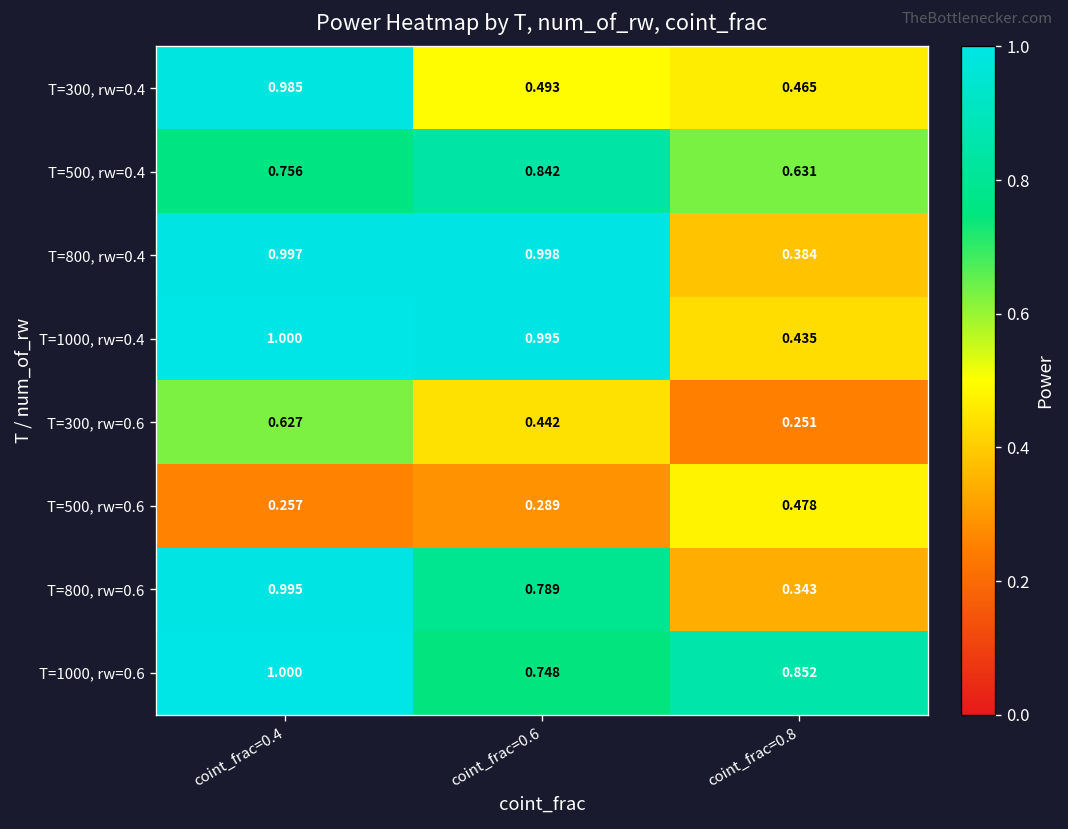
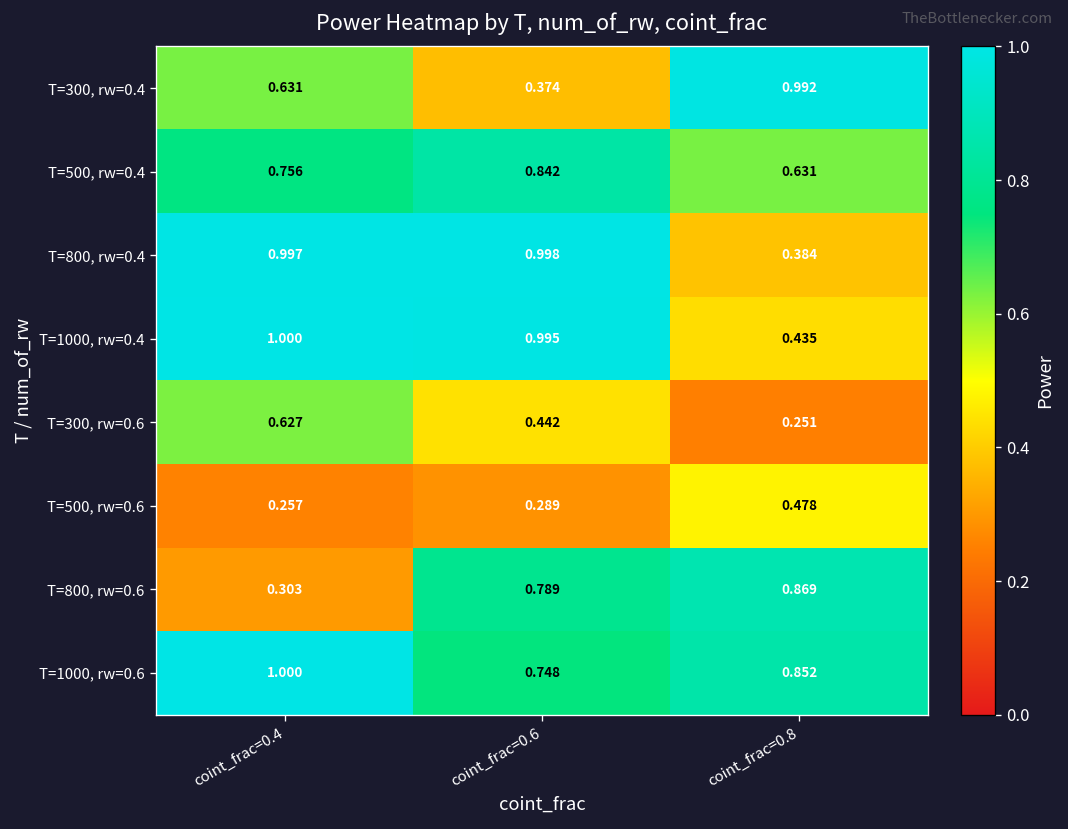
T=300, rw=0.4, coint_frac=0.4: 0.985 -> 0.631
T=300, rw=0.4, coint_frac=0.6: 0.493 -> 0.374
T=300, rw=0.4, coint_frac=0.8: 0.465 -> 0.992
T=800, rw=0.6, coint_frac=0.4: 0.995 -> 0.303
T=800, rw=0.6, coint_frac=0.8: 0.343 -> 0.869
